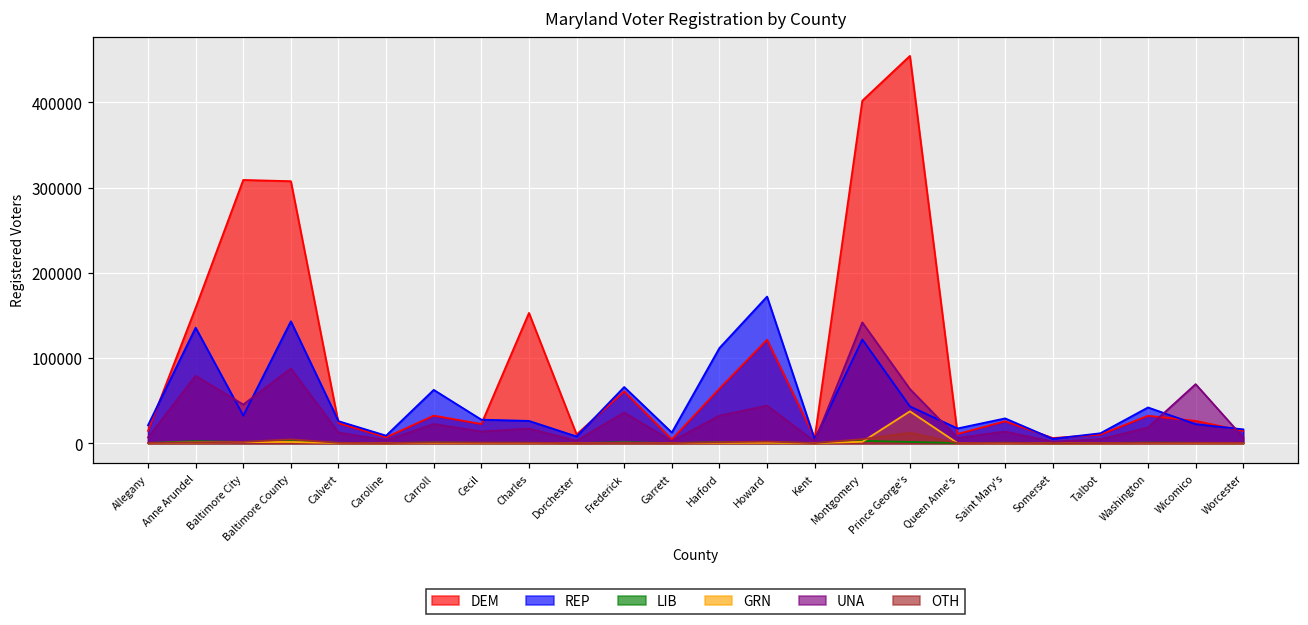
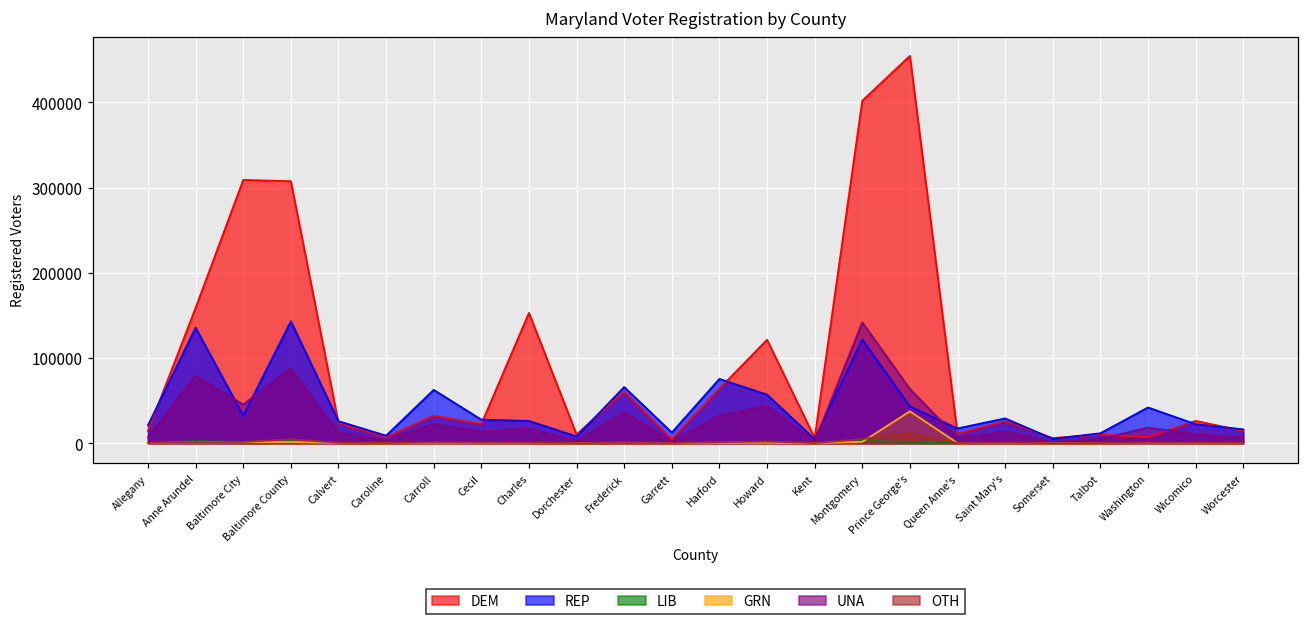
REP, Harford: 110000 -> 80000
REP, Howard: 170000 -> 60000
DEM, Washington: 30000 -> 10000
UNA, Wicomico: 70000 -> 10000
